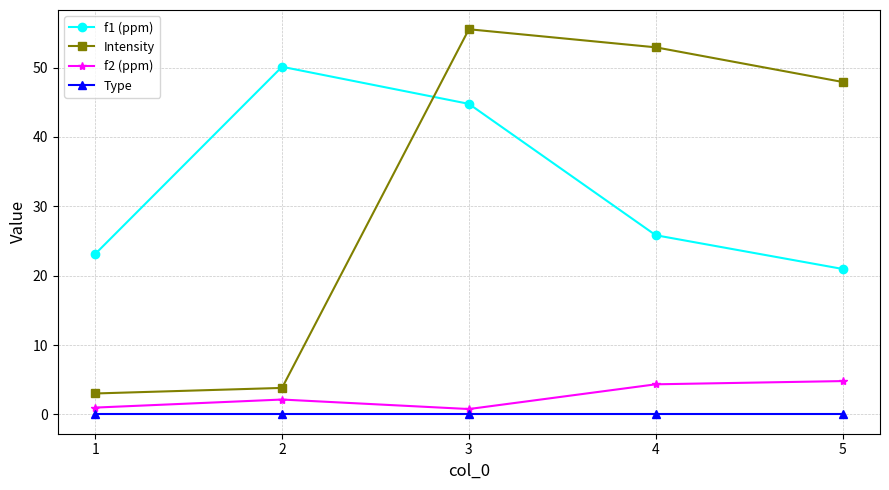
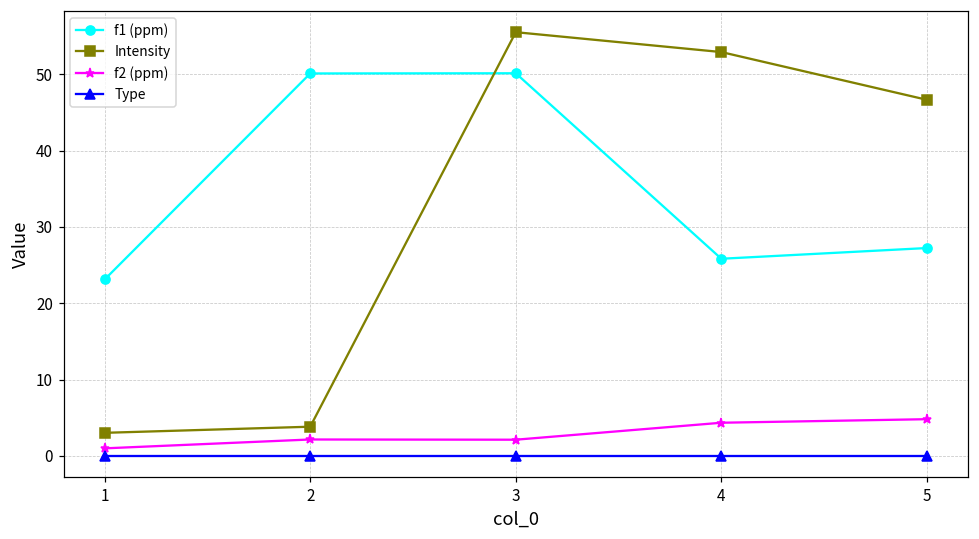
f1 (ppm), 3: 45 -> 50
f2 (ppm), 3: 1 -> 2
f1 (ppm), 5: 21 -> 27
Intensity, 5: 48 -> 47
